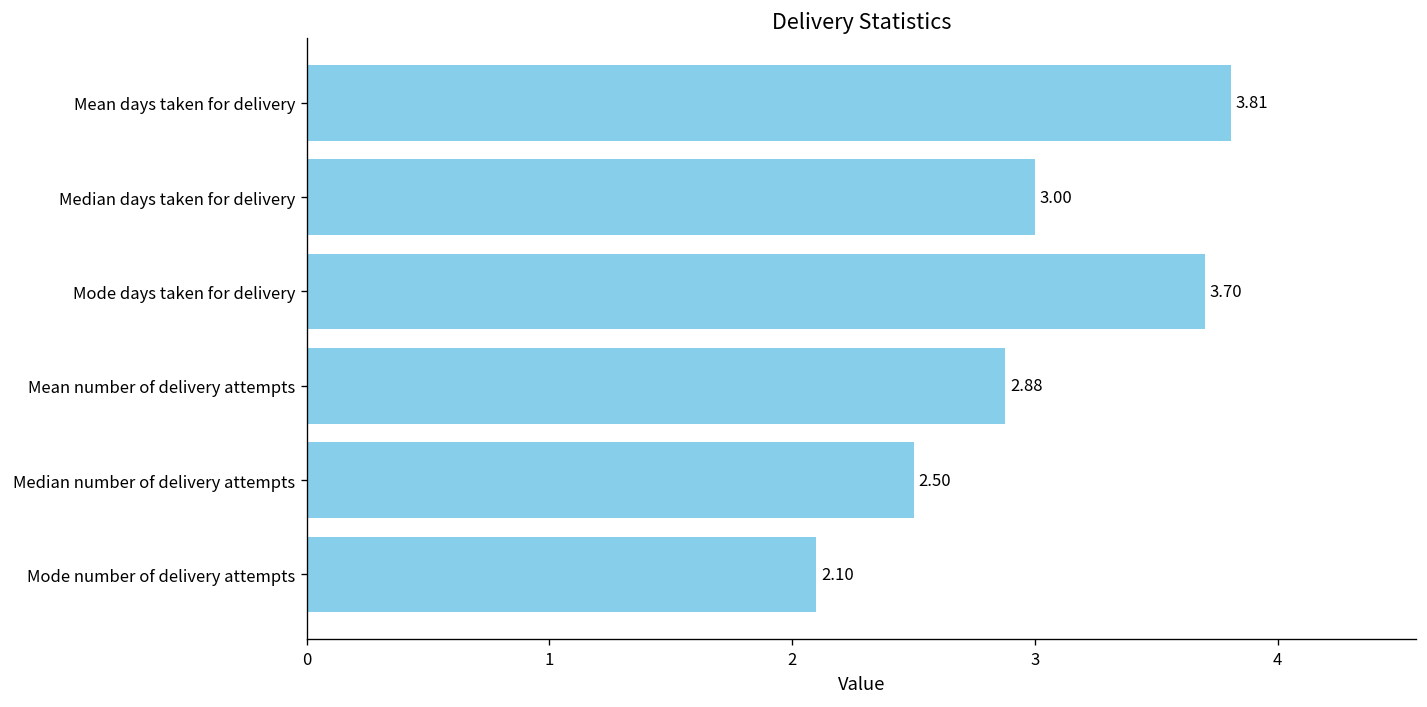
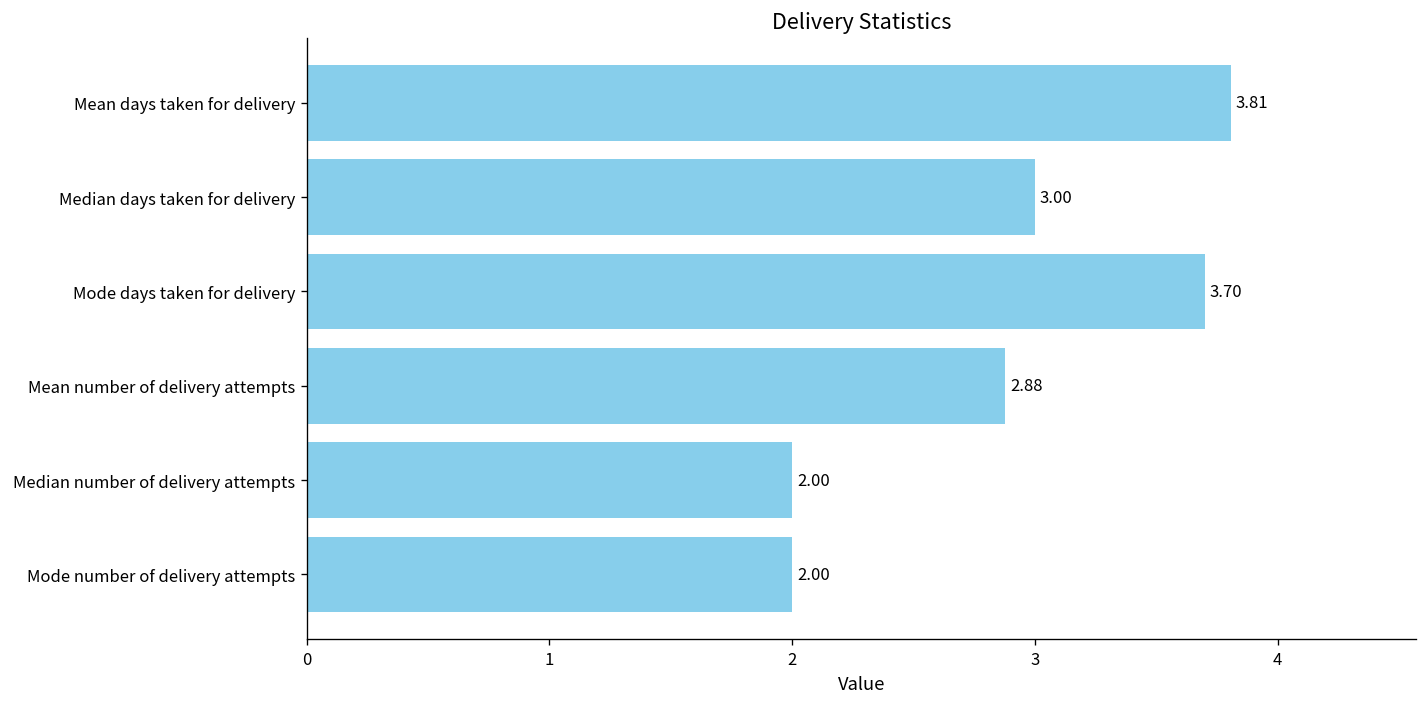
Median number of delivery attempts: 2.50 -> 2.00
Mode number of delivery attempts: 2.10 -> 2.00
